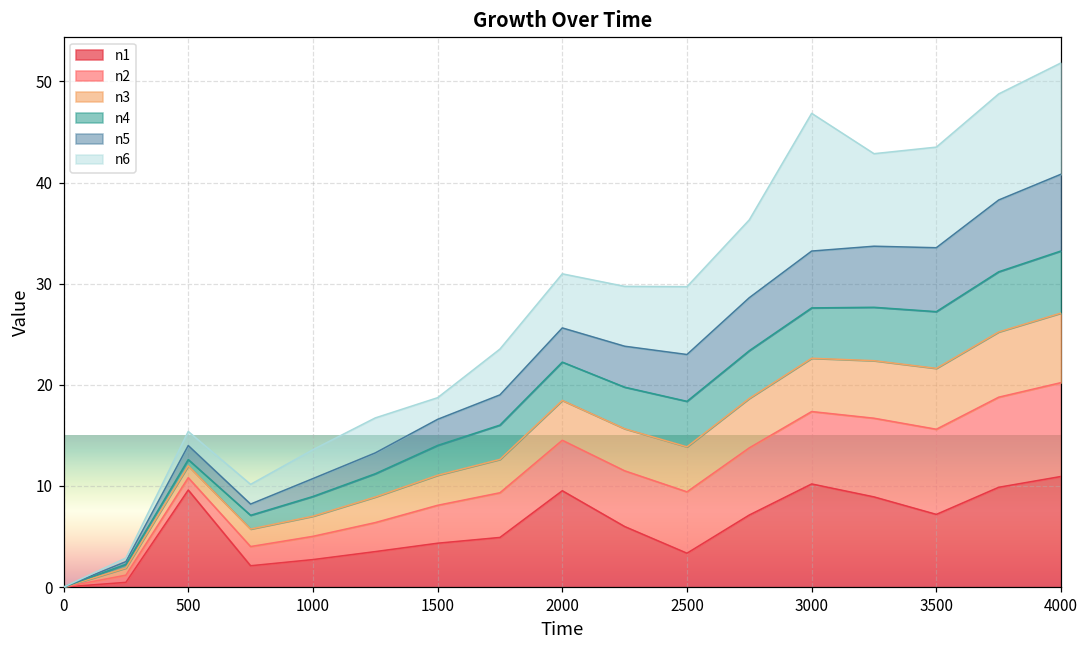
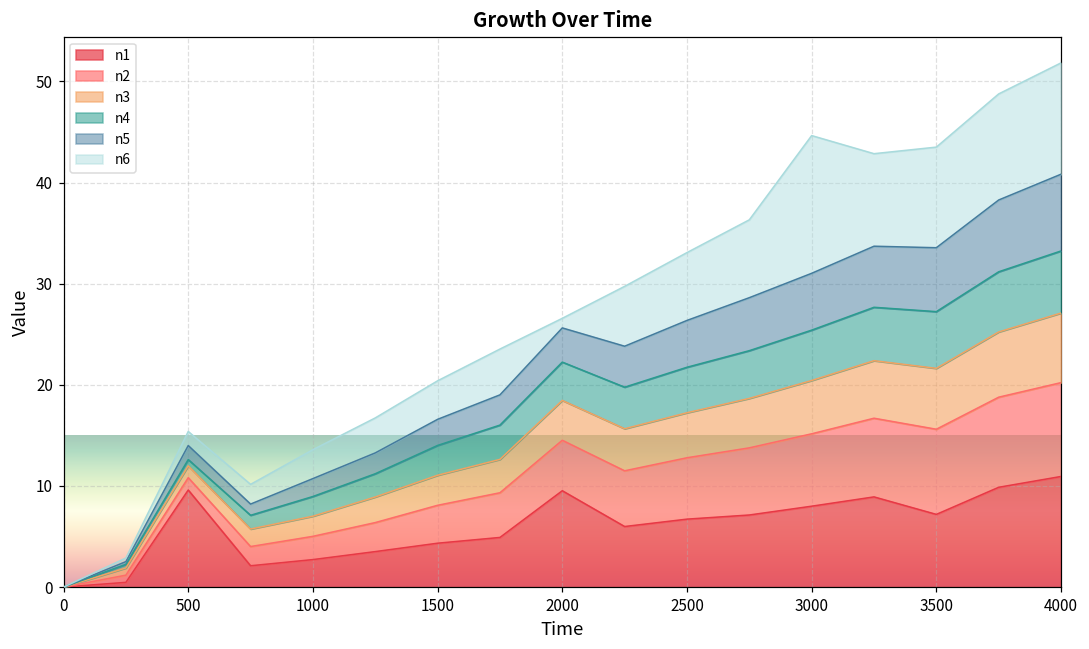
n6, 1500: 2 -> 4
n6, 2000: 5 -> 1
n1, 2500: 3 -> 7
n1, 3000: 10 -> 8
